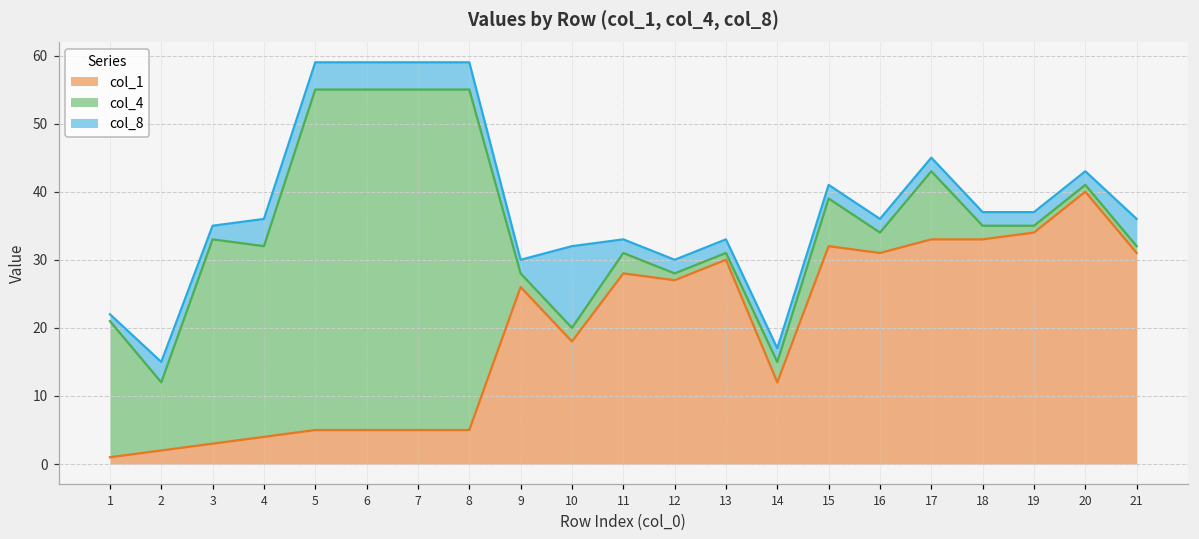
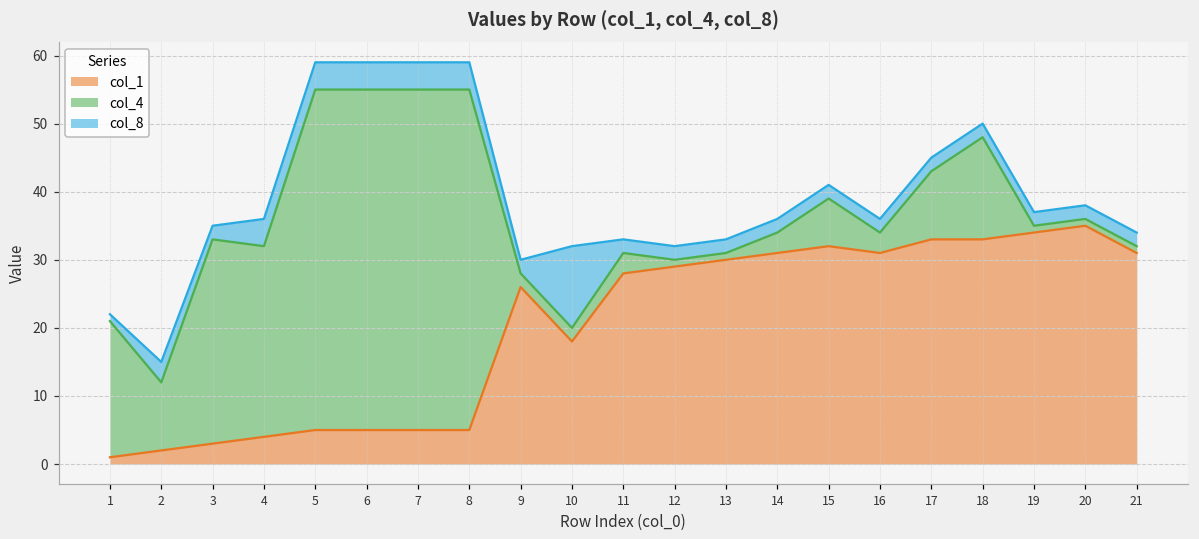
col_1, 12: 27 -> 29
col_1, 14: 12 -> 31
col_4, 18: 2 -> 15
col_1, 20: 40 -> 35
col_8, 21: 4 -> 2
